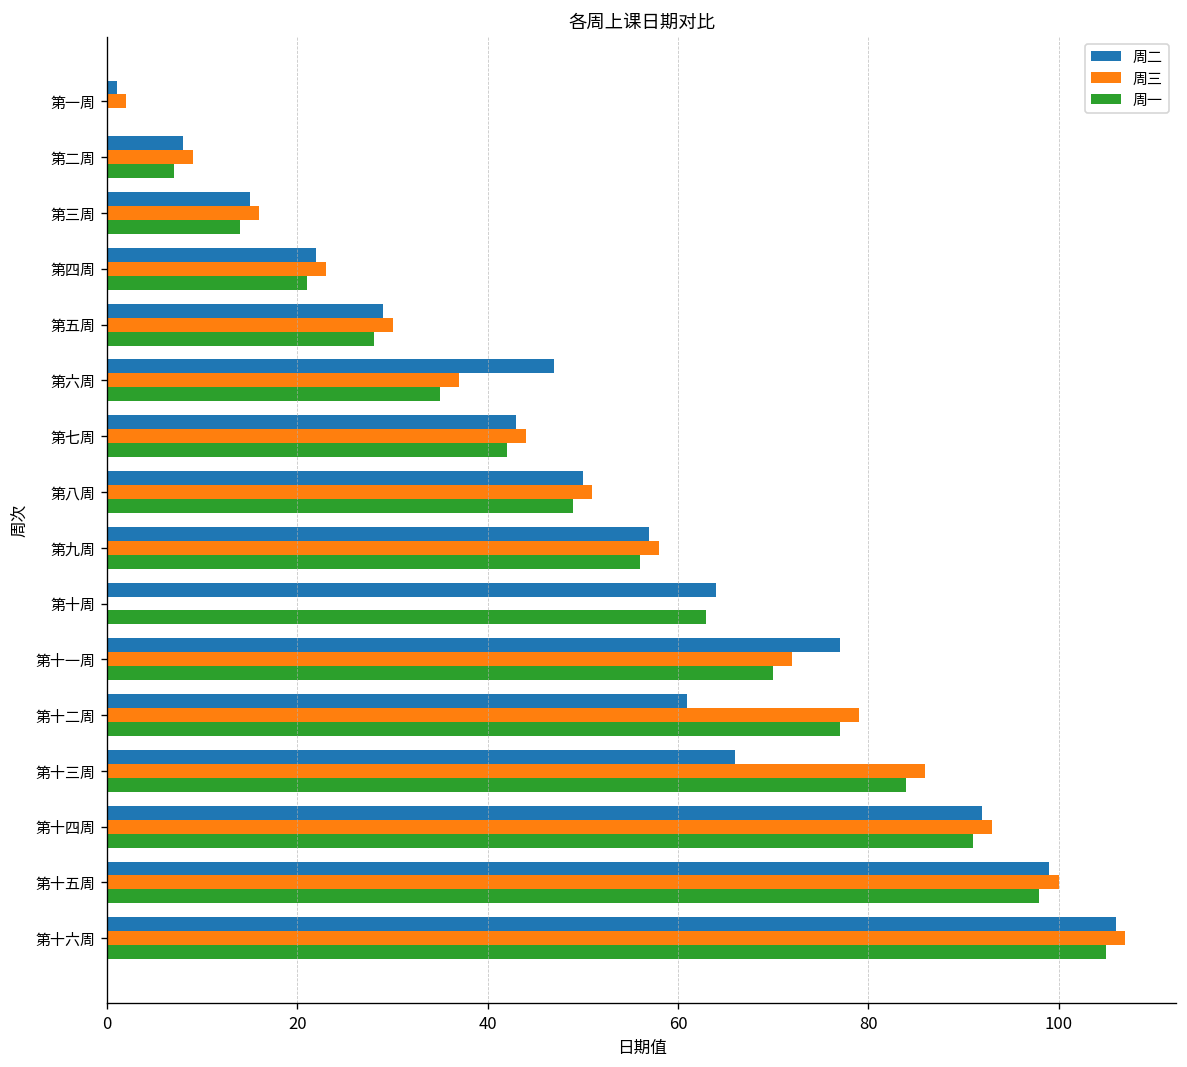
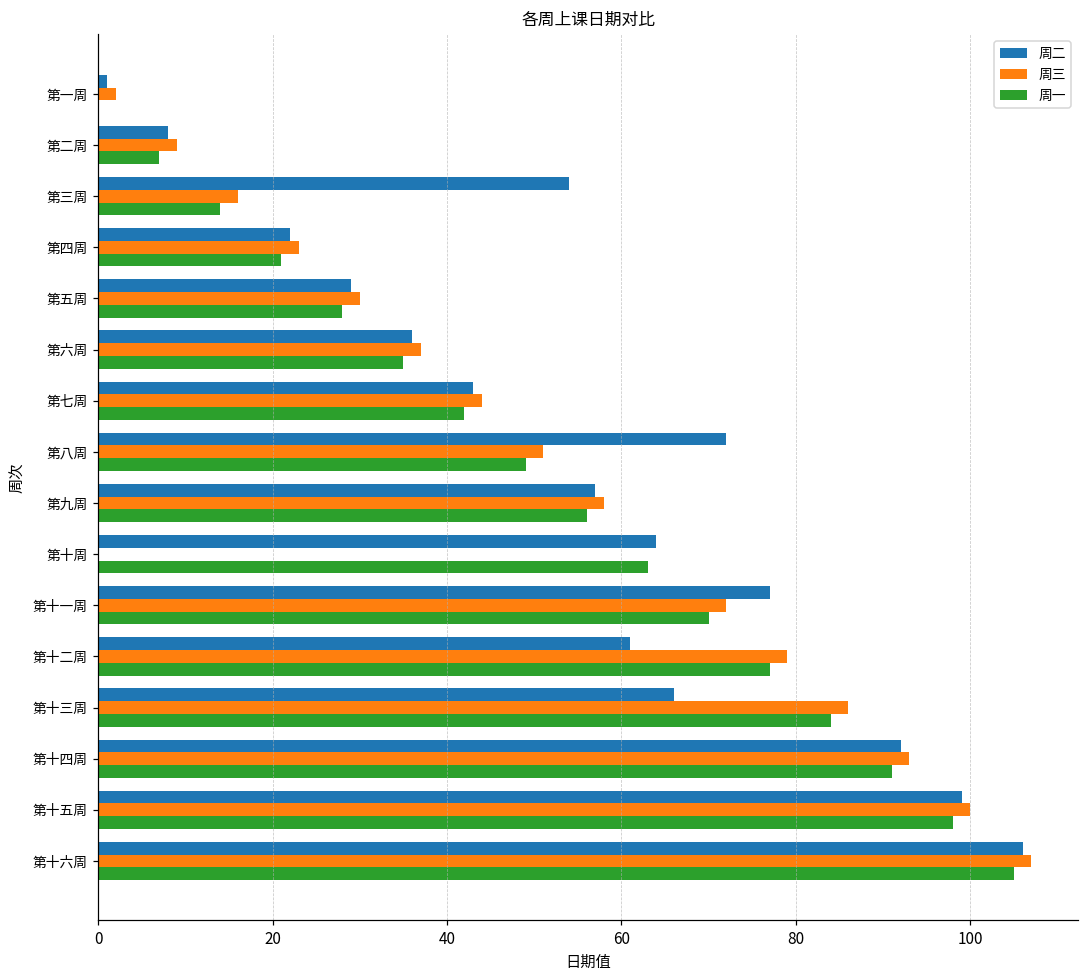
周二, 第三周: 15 -> 54
周二, 第六周: 47 -> 36
周二, 第八周: 50 -> 72
